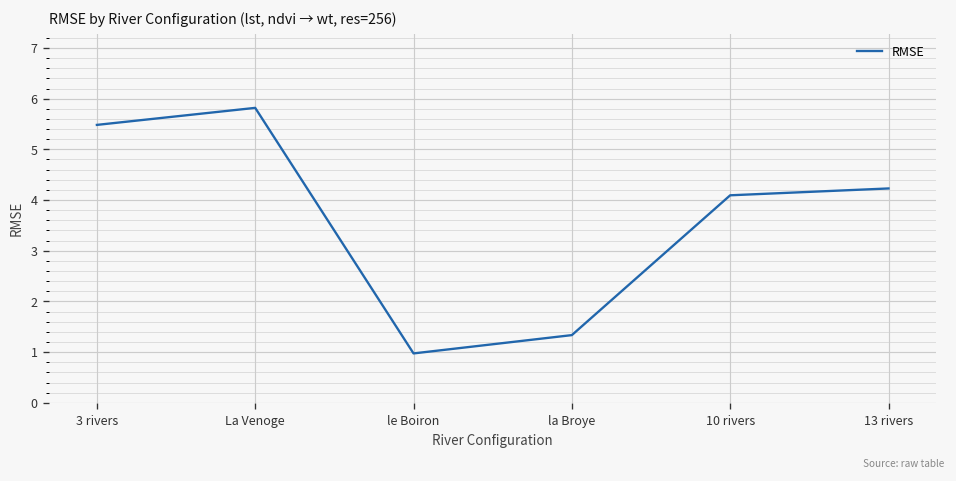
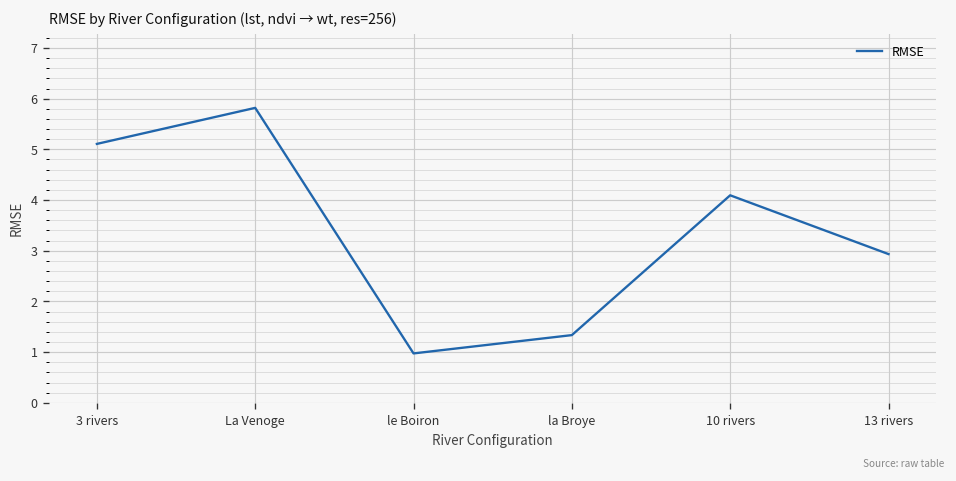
3 rivers: 5.5 -> 5.1
13 rivers: 4.2 -> 2.9
